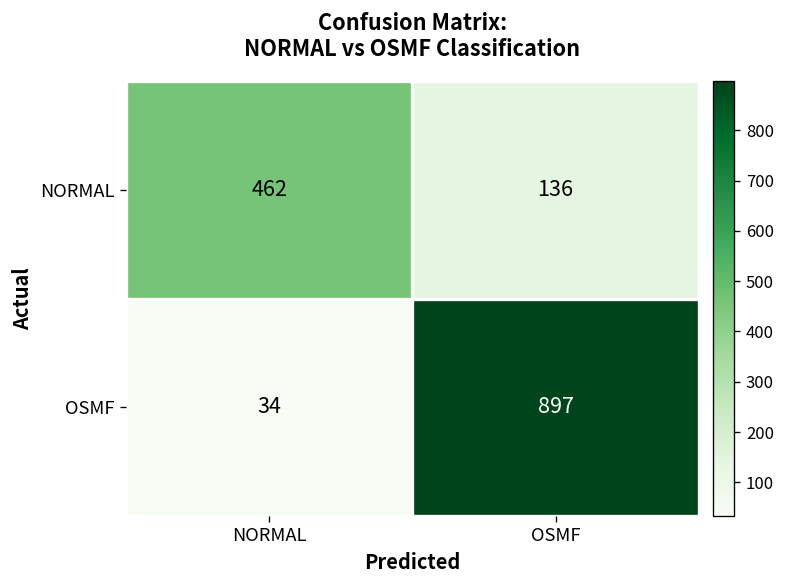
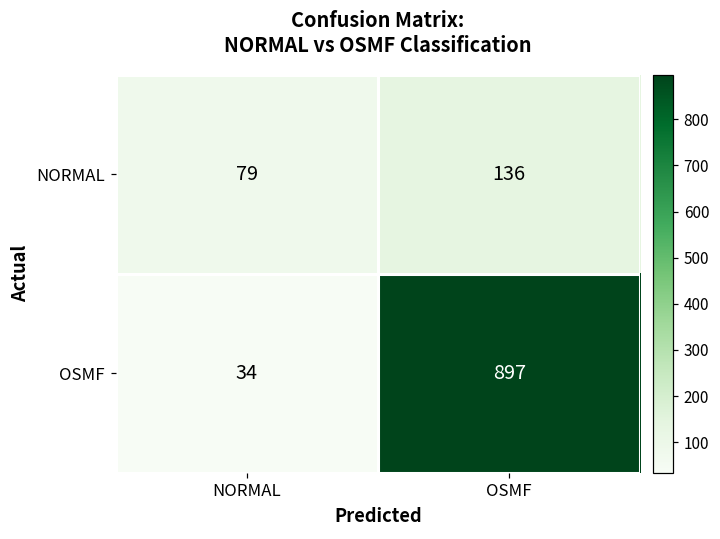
NORMAL, NORMAL: 462 -> 79
